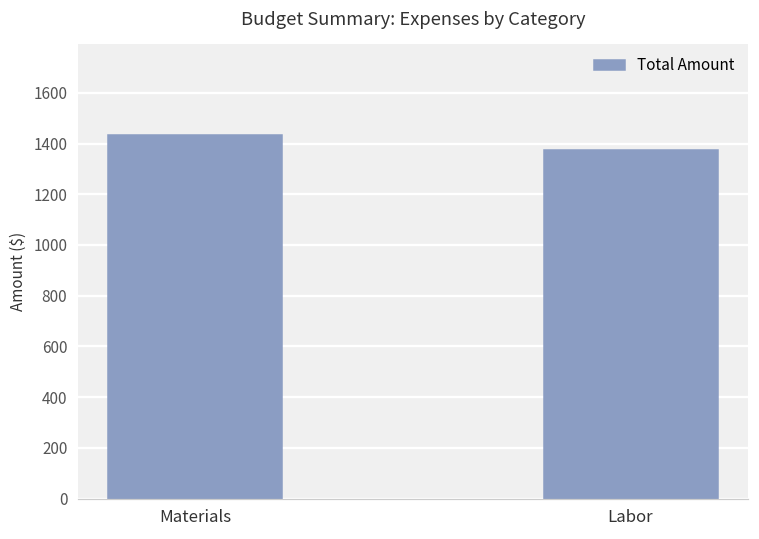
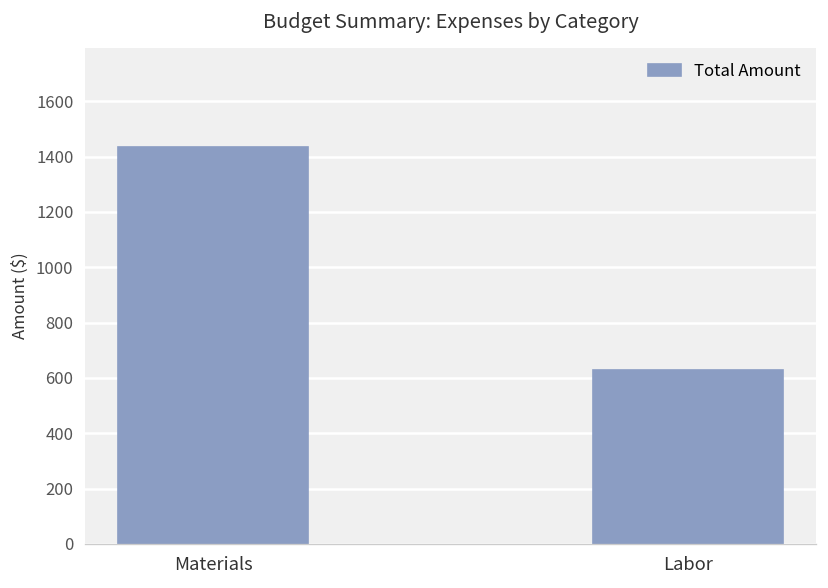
Labor: 1380 -> 630
